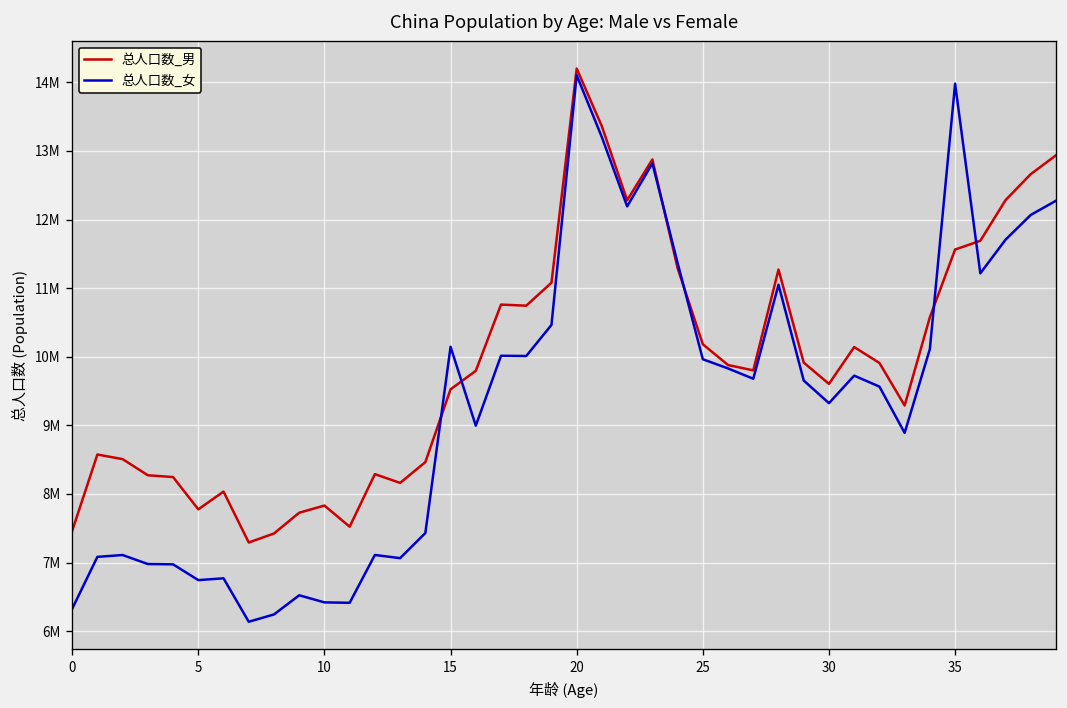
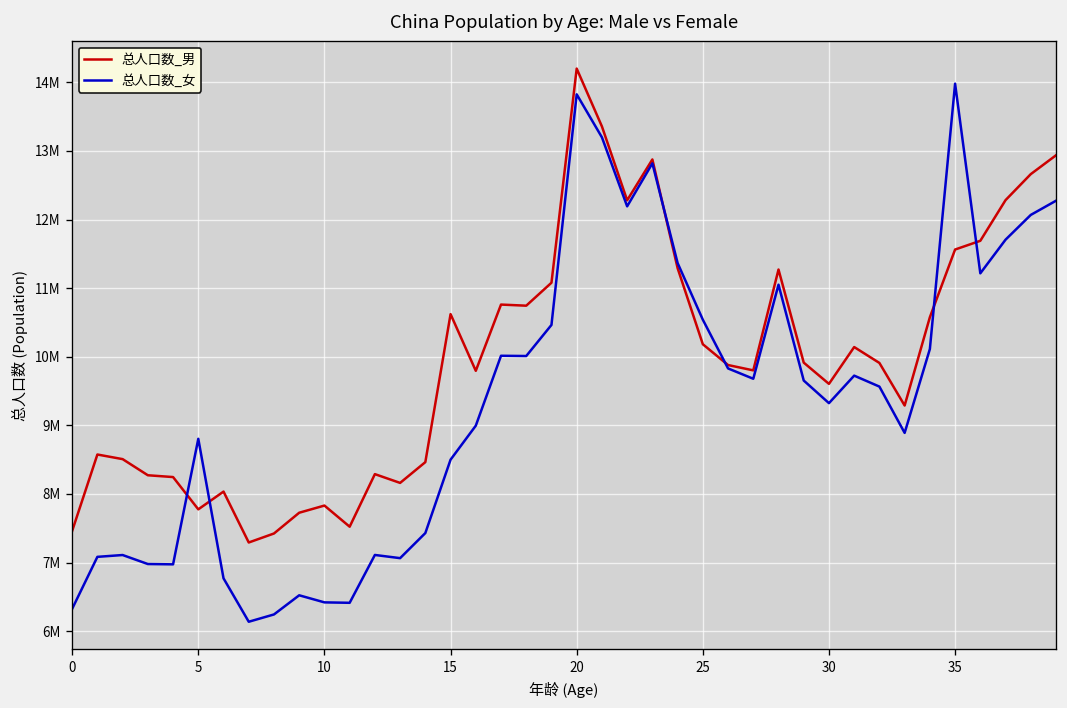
总人口数_女, 5: 6700000 -> 8800000
总人口数_男, 15: 9500000 -> 10600000
总人口数_女, 15: 10100000 -> 8500000
总人口数_女, 20: 14100000 -> 13800000
总人口数_女, 25: 10000000 -> 10500000
